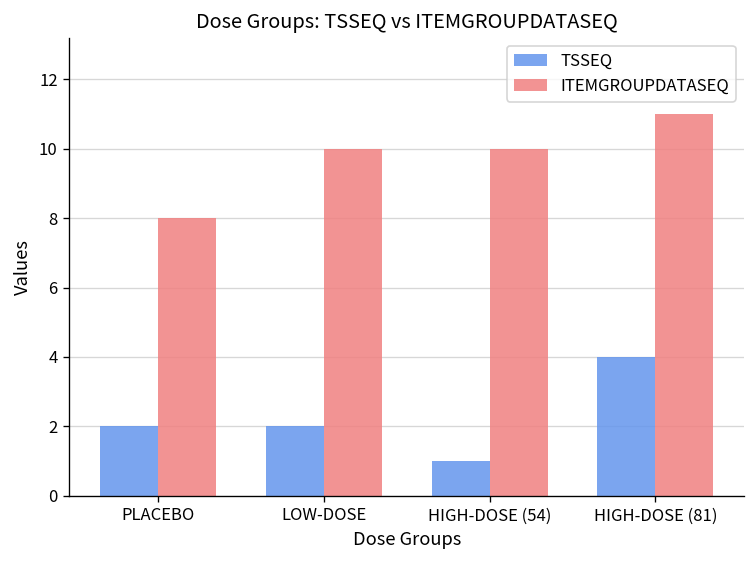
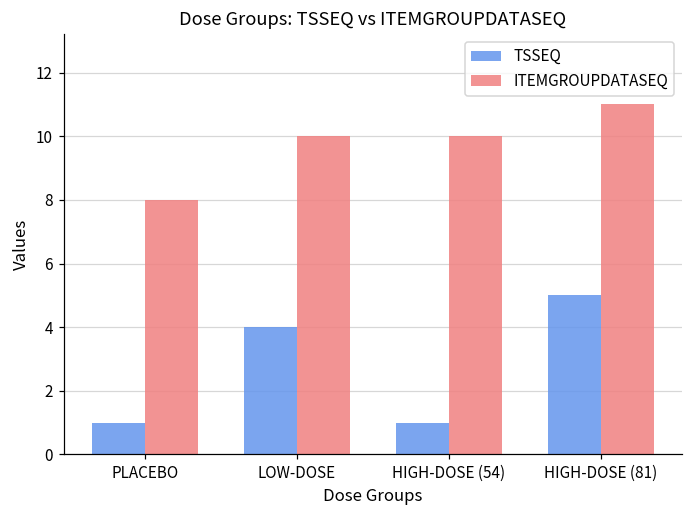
TSSEQ, PLACEBO: 2 -> 1
TSSEQ, LOW-DOSE: 2 -> 4
TSSEQ, HIGH-DOSE (81): 4 -> 5
